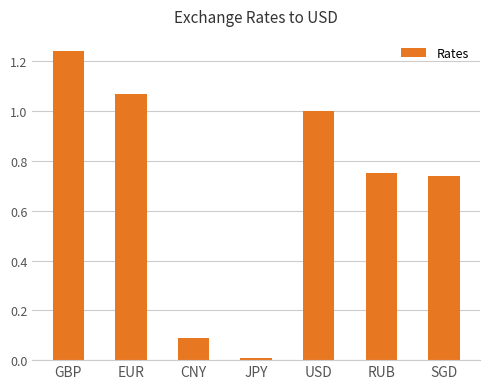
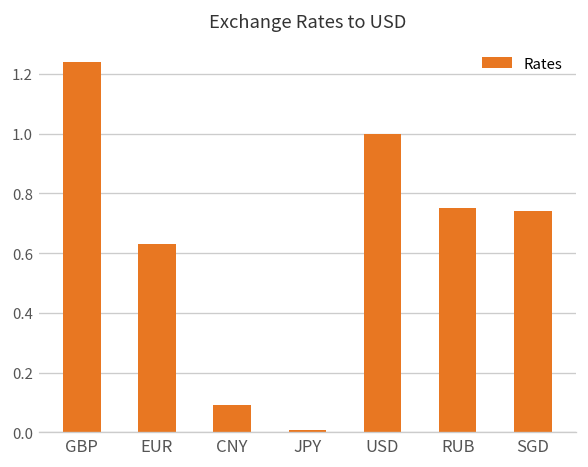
EUR: 1.07 -> 0.63
